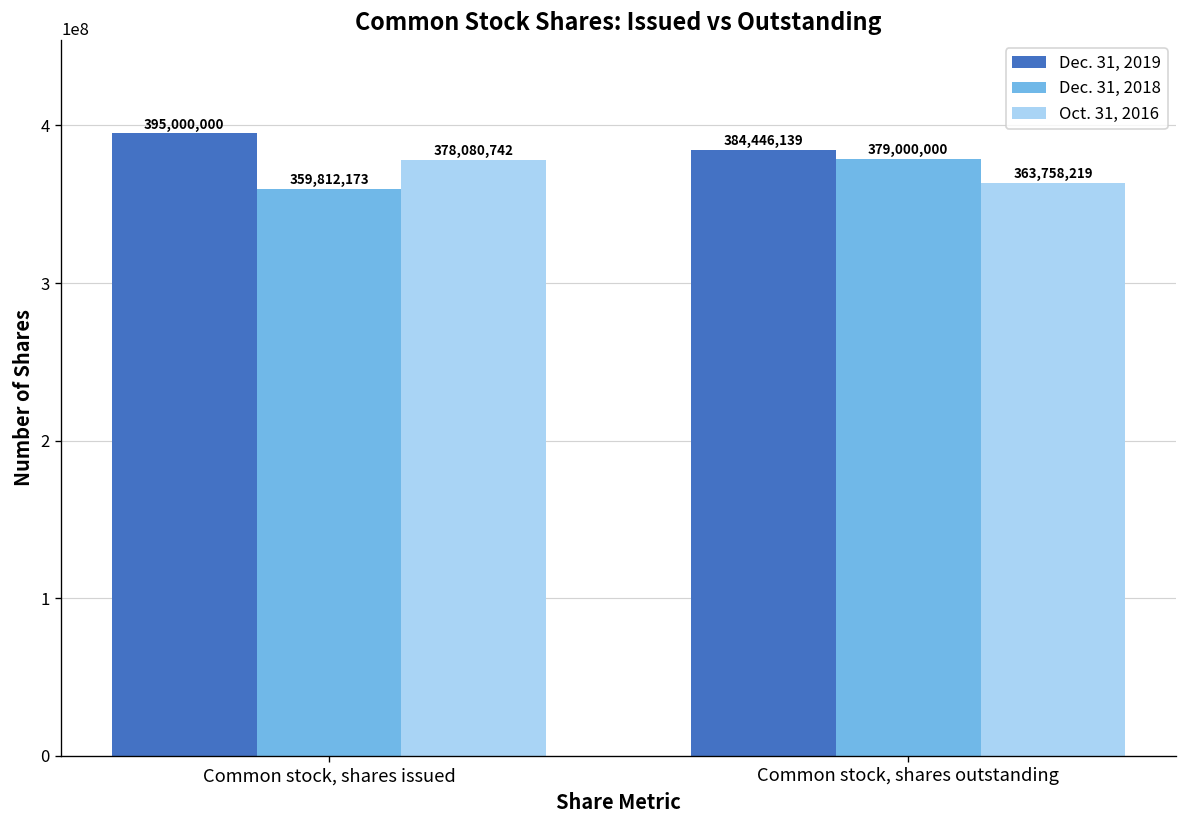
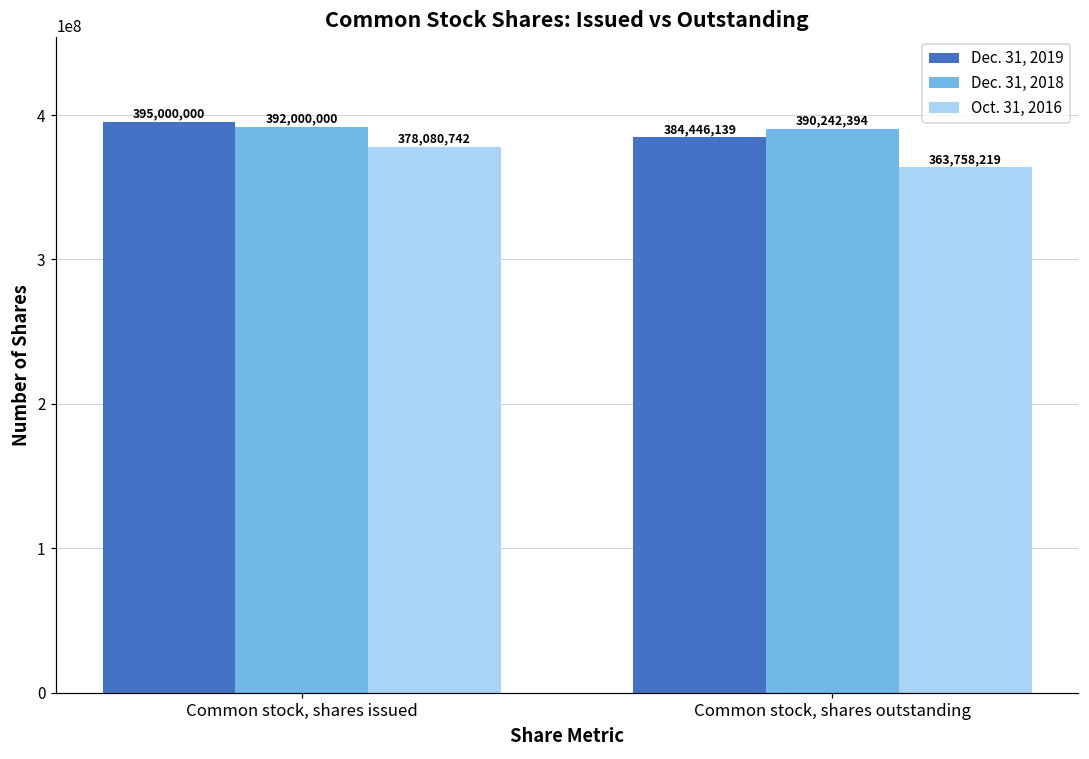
Dec. 31, 2018, Common stock, shares issued: 359,812,173 -> 392,000,000
Dec. 31, 2018, Common stock, shares outstanding: 379,000,000 -> 390,242,394
